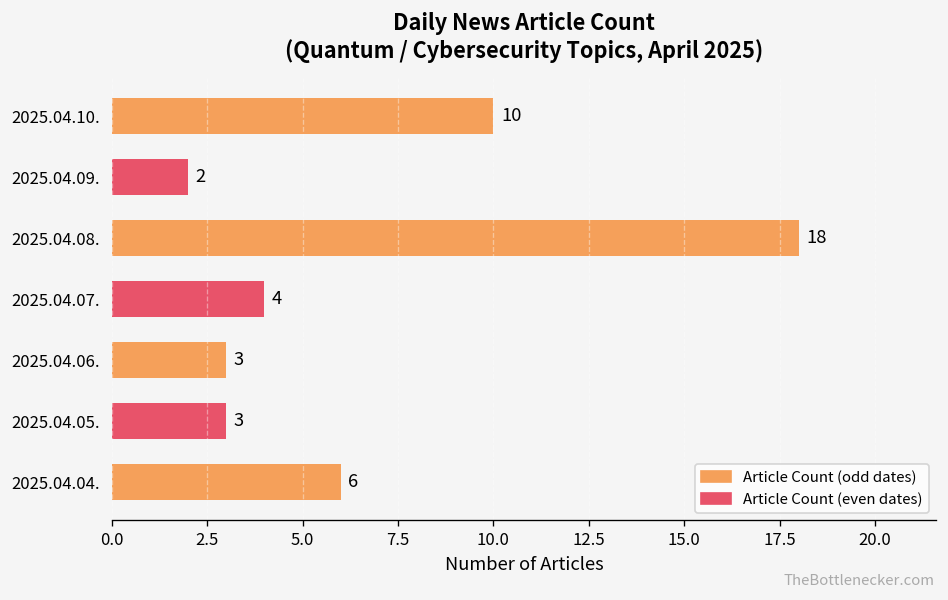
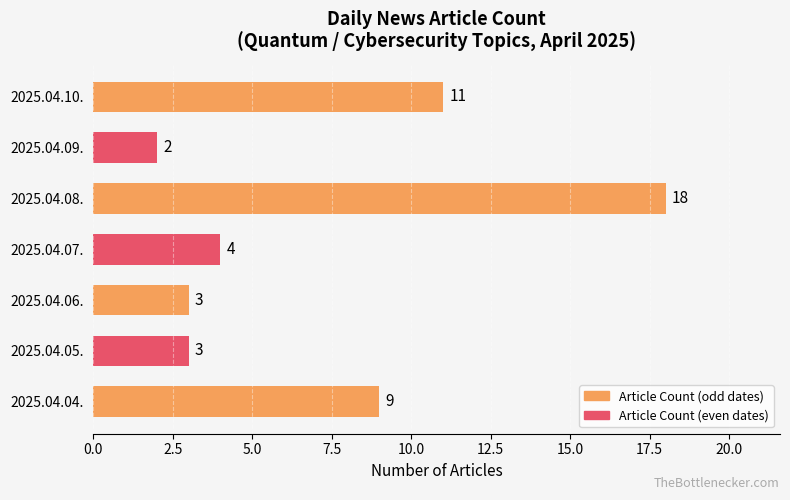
2025.04.10.: 10 -> 11
2025.04.04.: 6 -> 9
